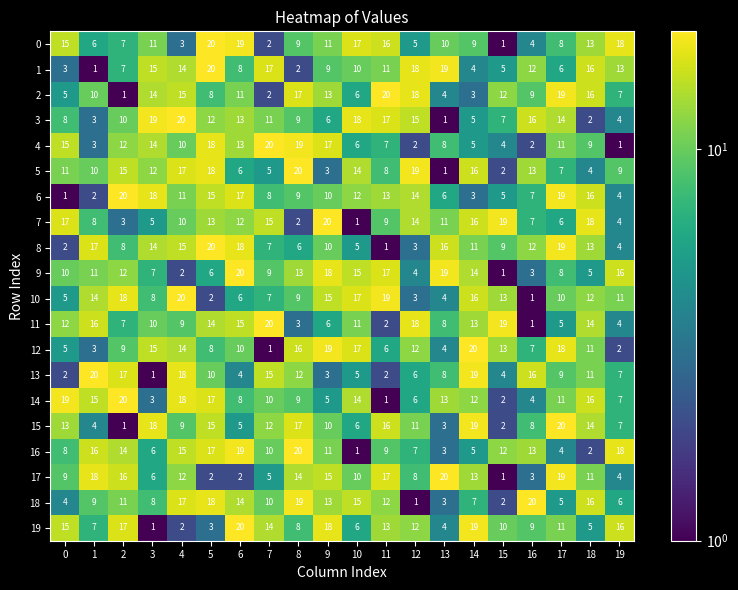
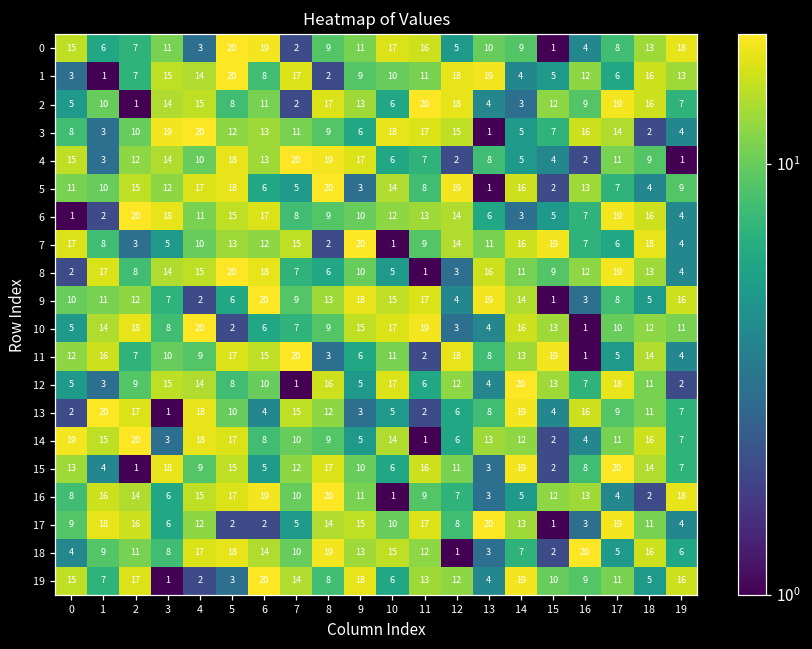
11, 5: 14 -> 17
12, 9: 19 -> 5
